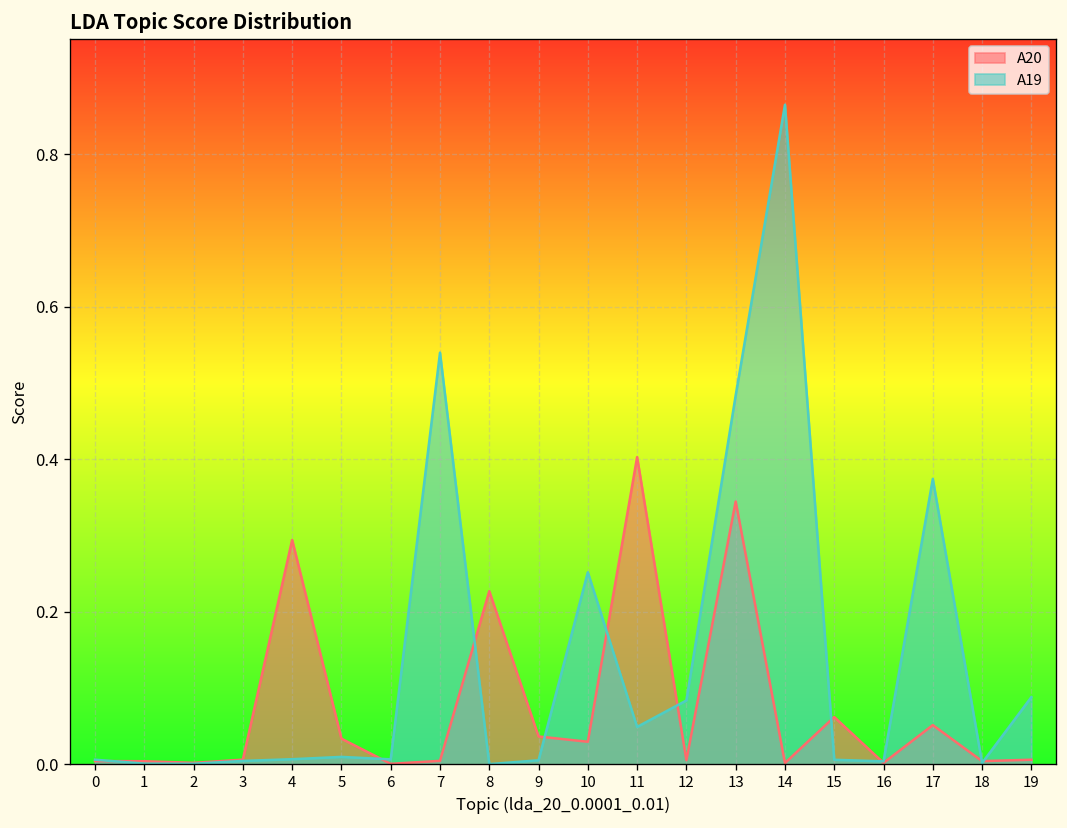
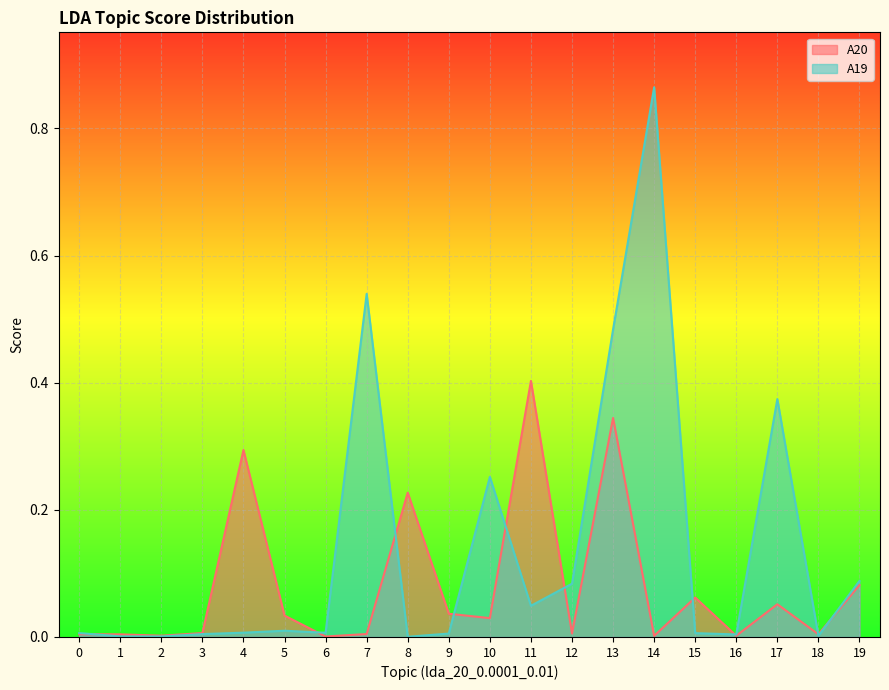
A20, 19: 0.01 -> 0.08
